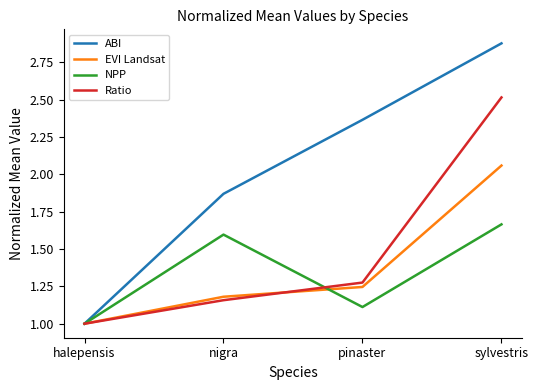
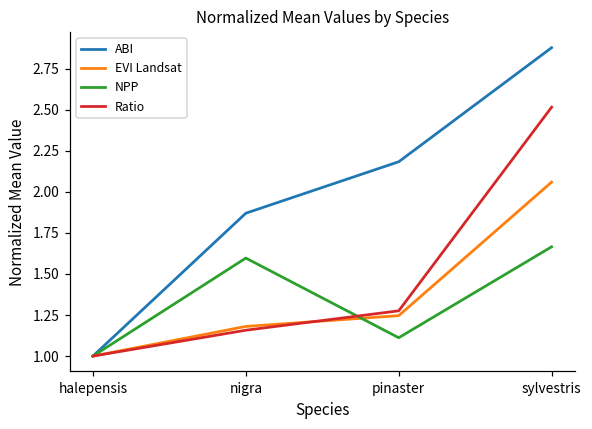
ABI, pinaster: 2.37 -> 2.18
